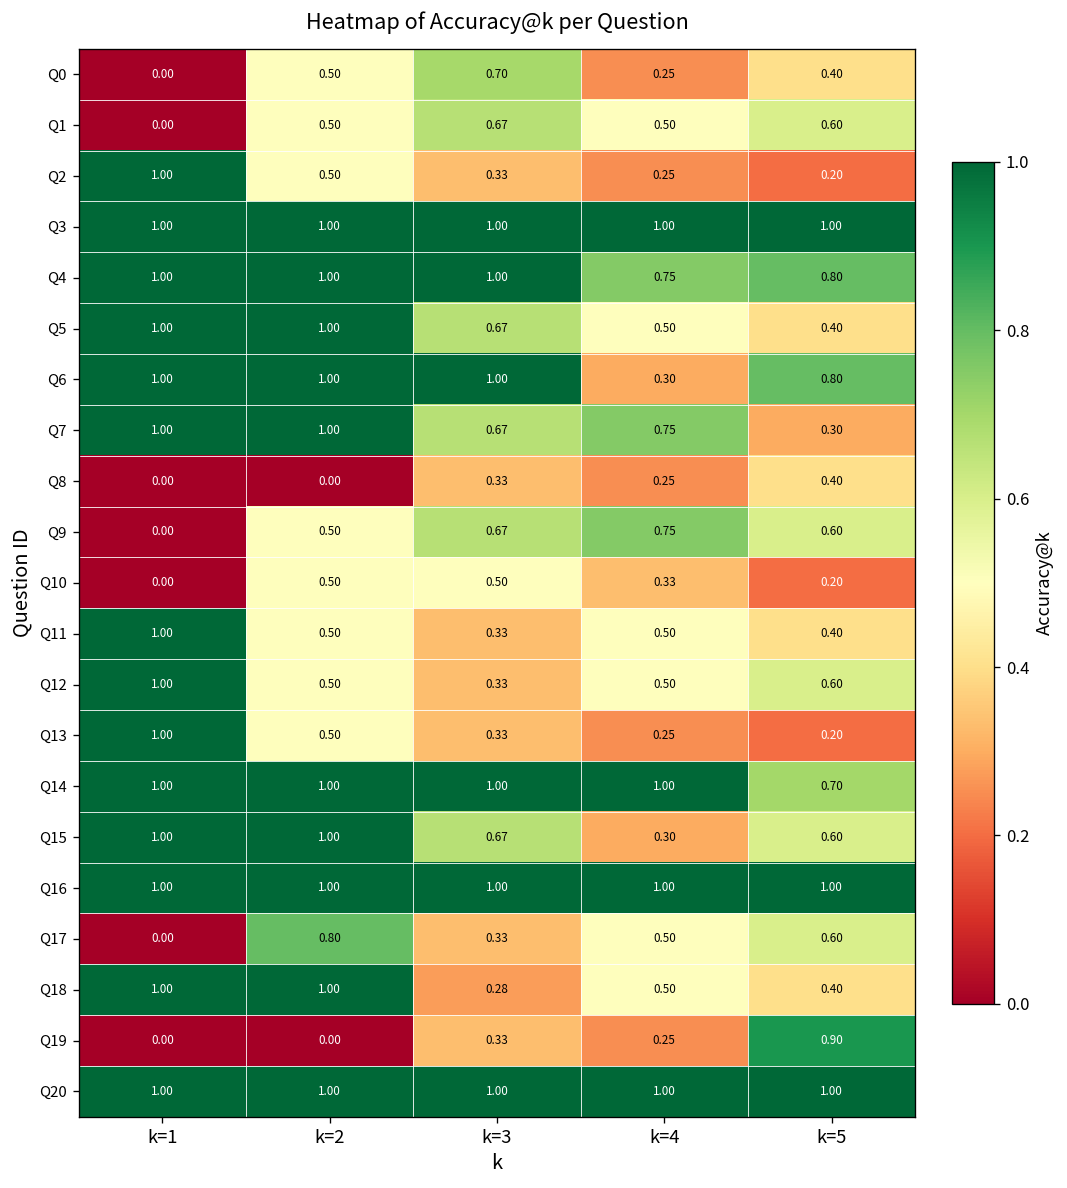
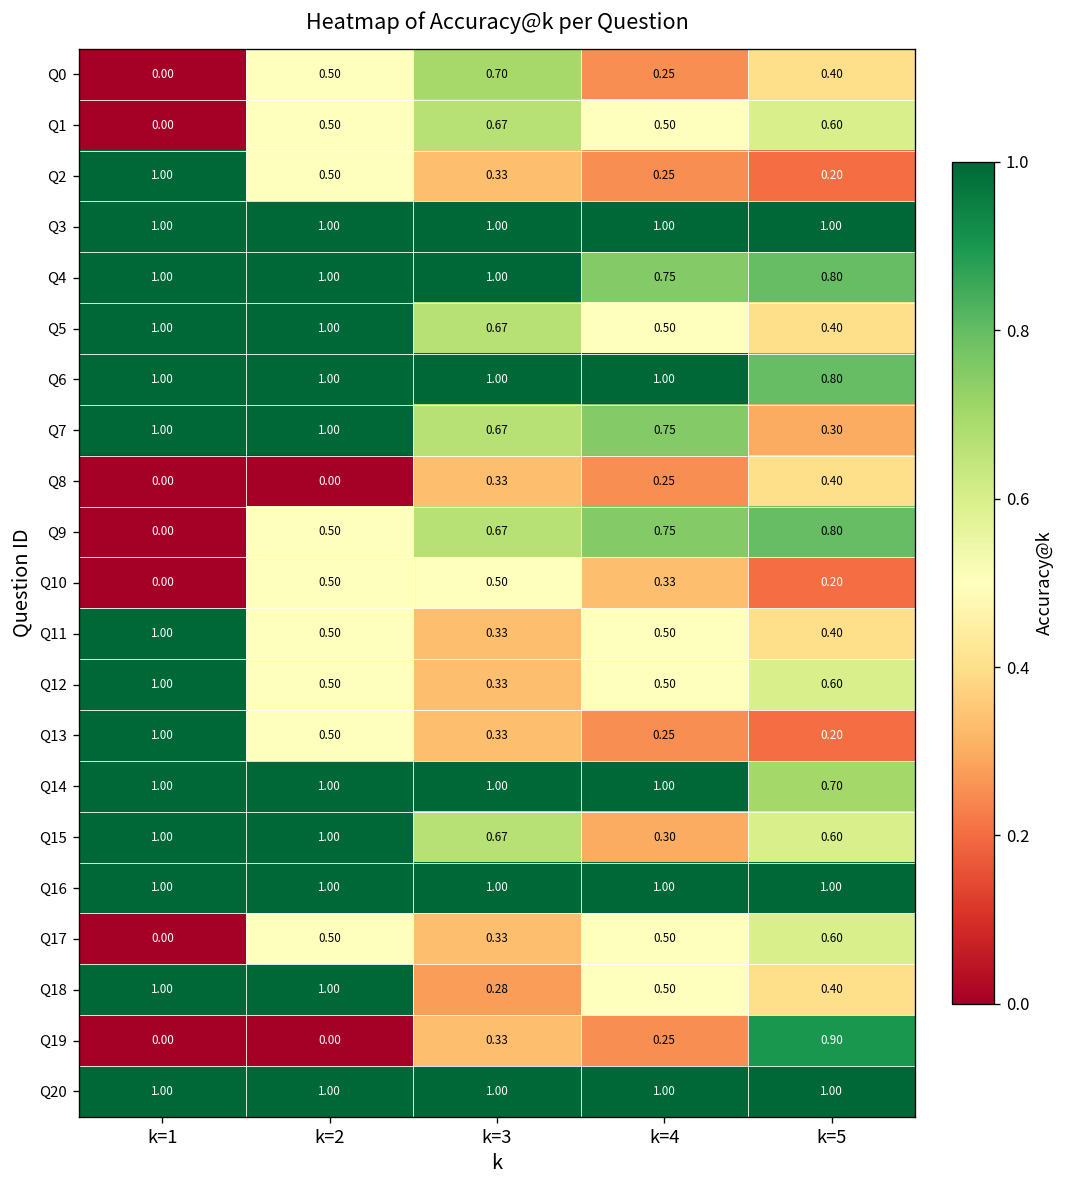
Q6, k=4: 0.30 -> 1.00
Q9, k=5: 0.60 -> 0.80
Q17, k=2: 0.80 -> 0.50
